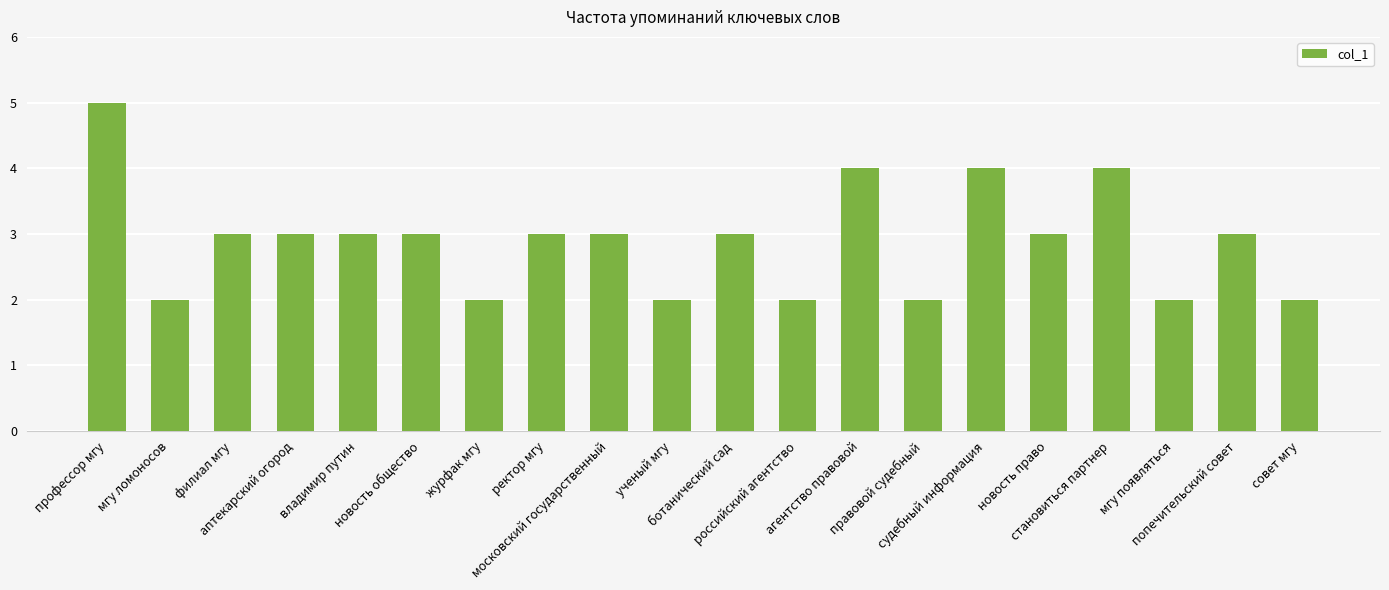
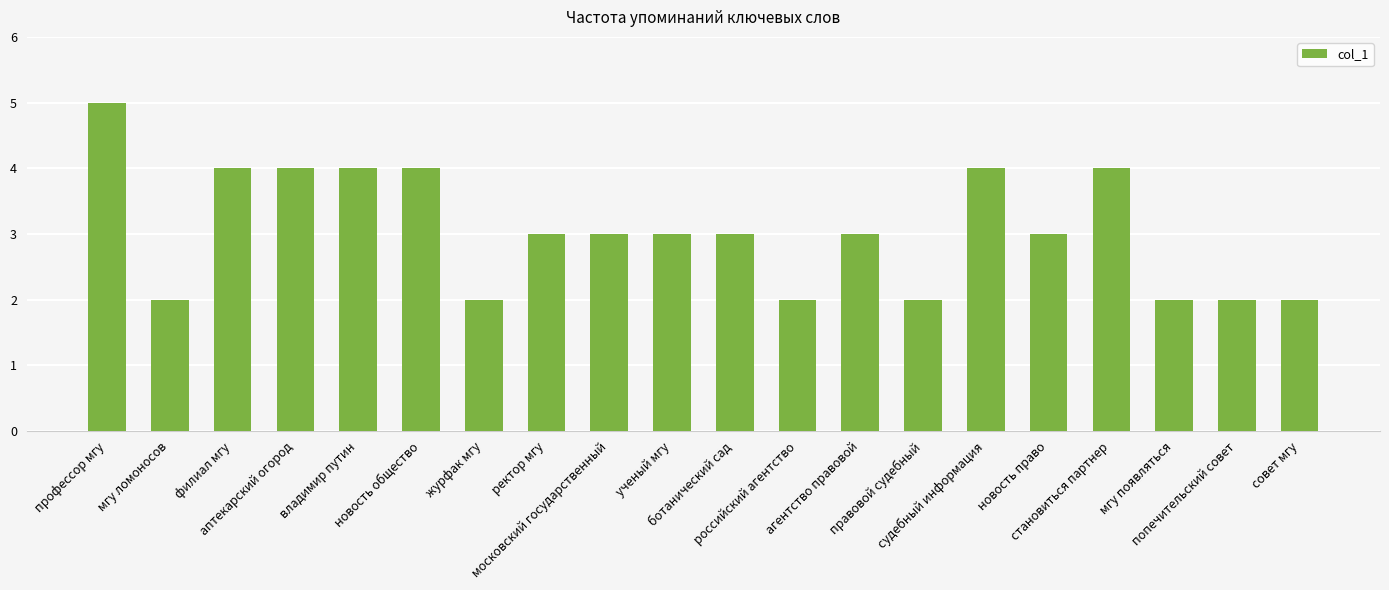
филиал мгу: 3 -> 4
аптекарский огород: 3 -> 4
владимир путин: 3 -> 4
новость общество: 3 -> 4
ученый мгу: 2 -> 3
агентство правовой: 4 -> 3
попечительский совет: 3 -> 2
